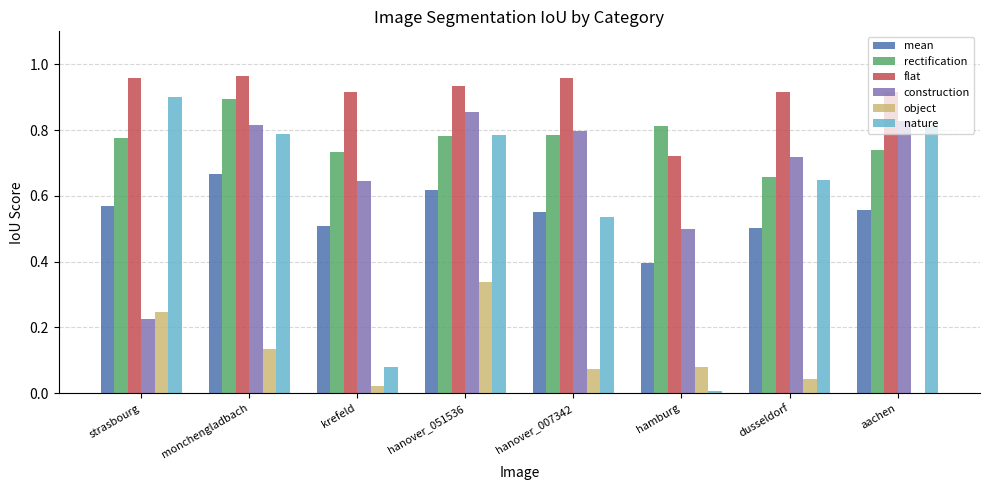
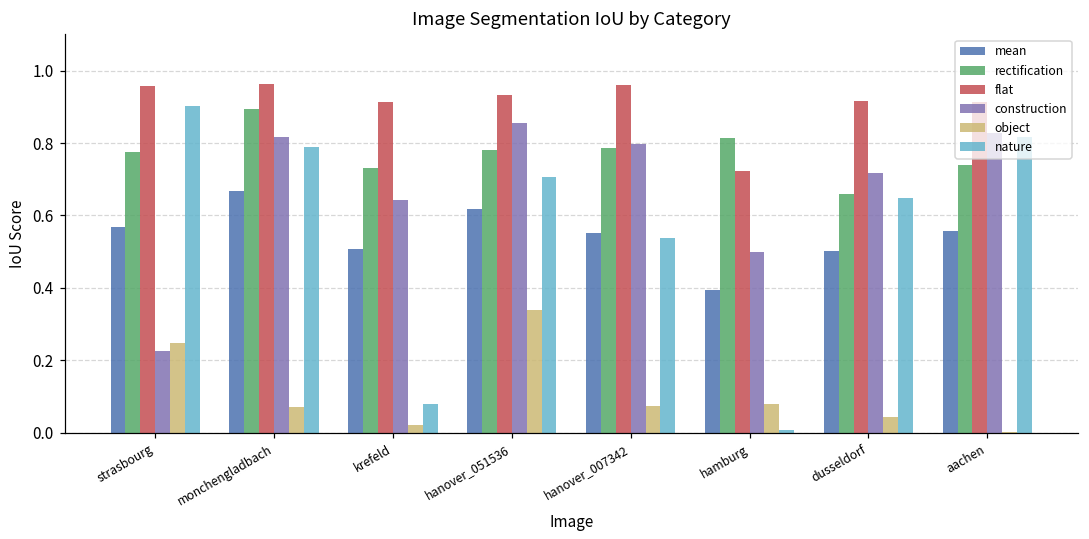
object, monchengladbach: 0.13 -> 0.07
nature, hanover_051536: 0.78 -> 0.71
